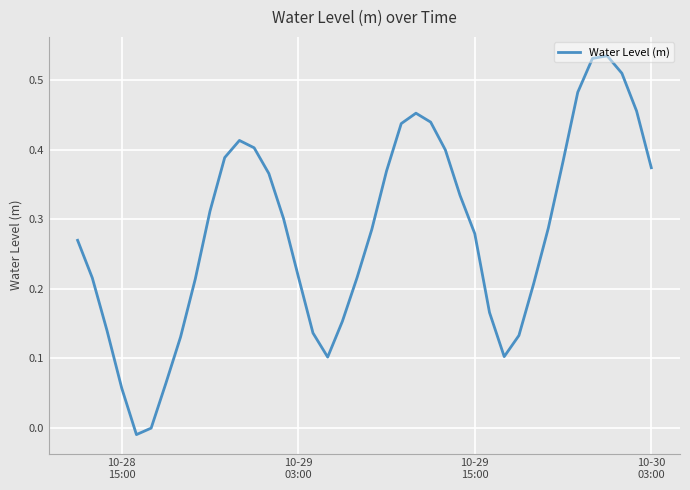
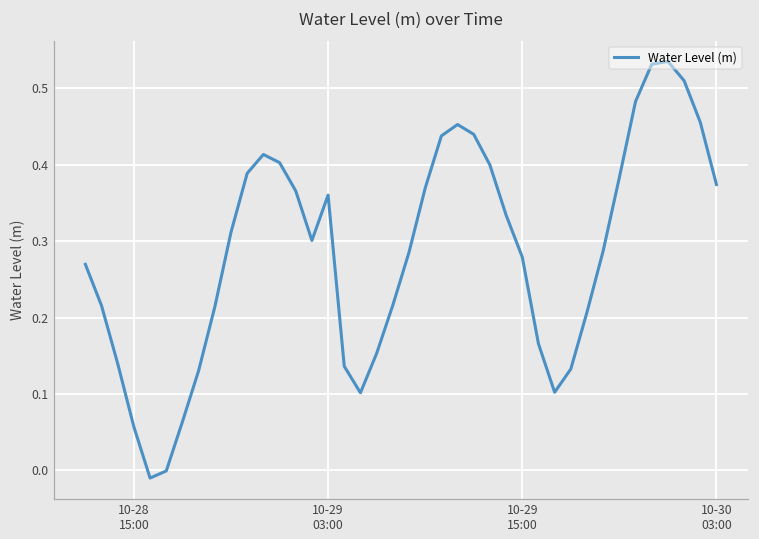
10-29 03:00: 0.22 -> 0.36
